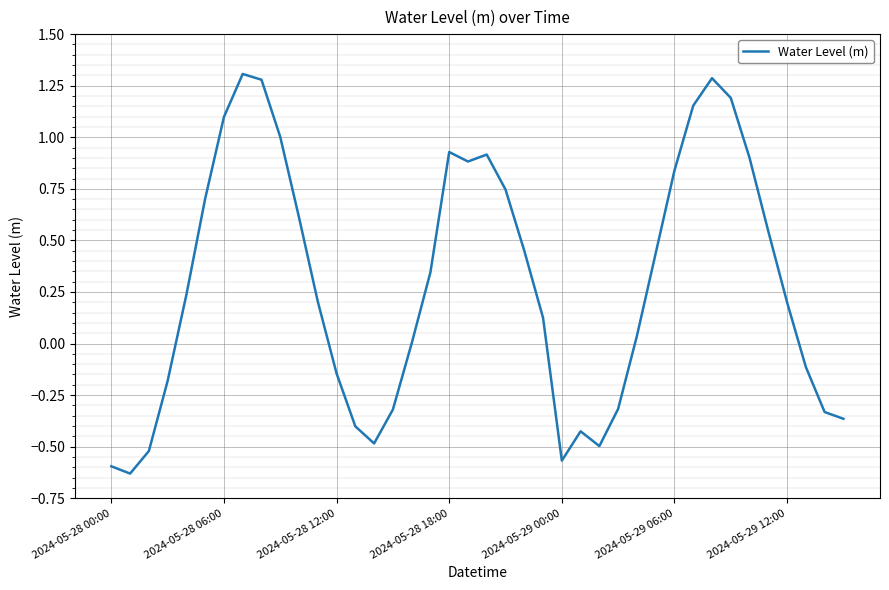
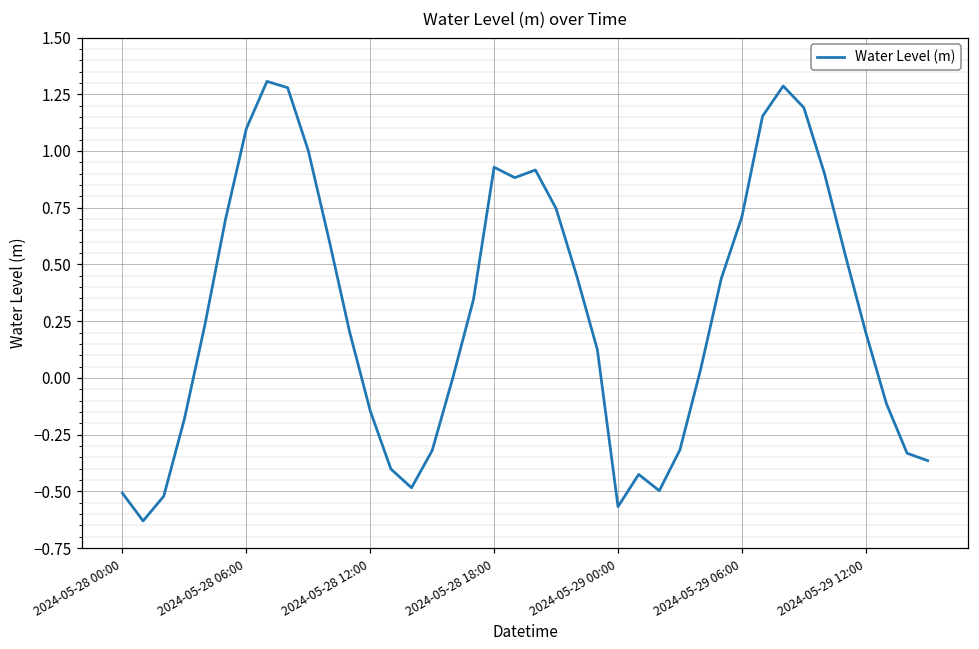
2024-05-28 00:00: -0.60 -> -0.51
2024-05-29 06:00: 0.84 -> 0.71
